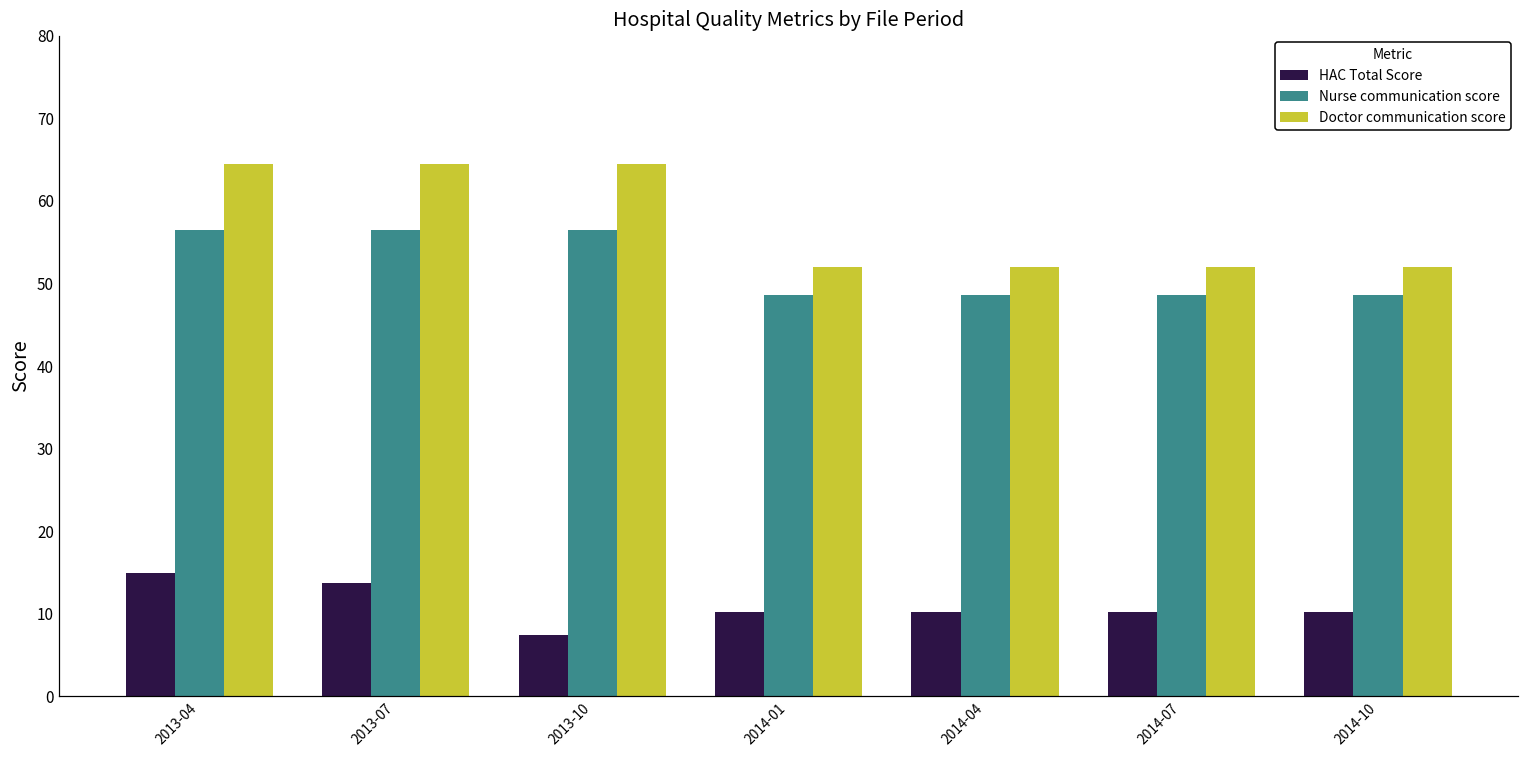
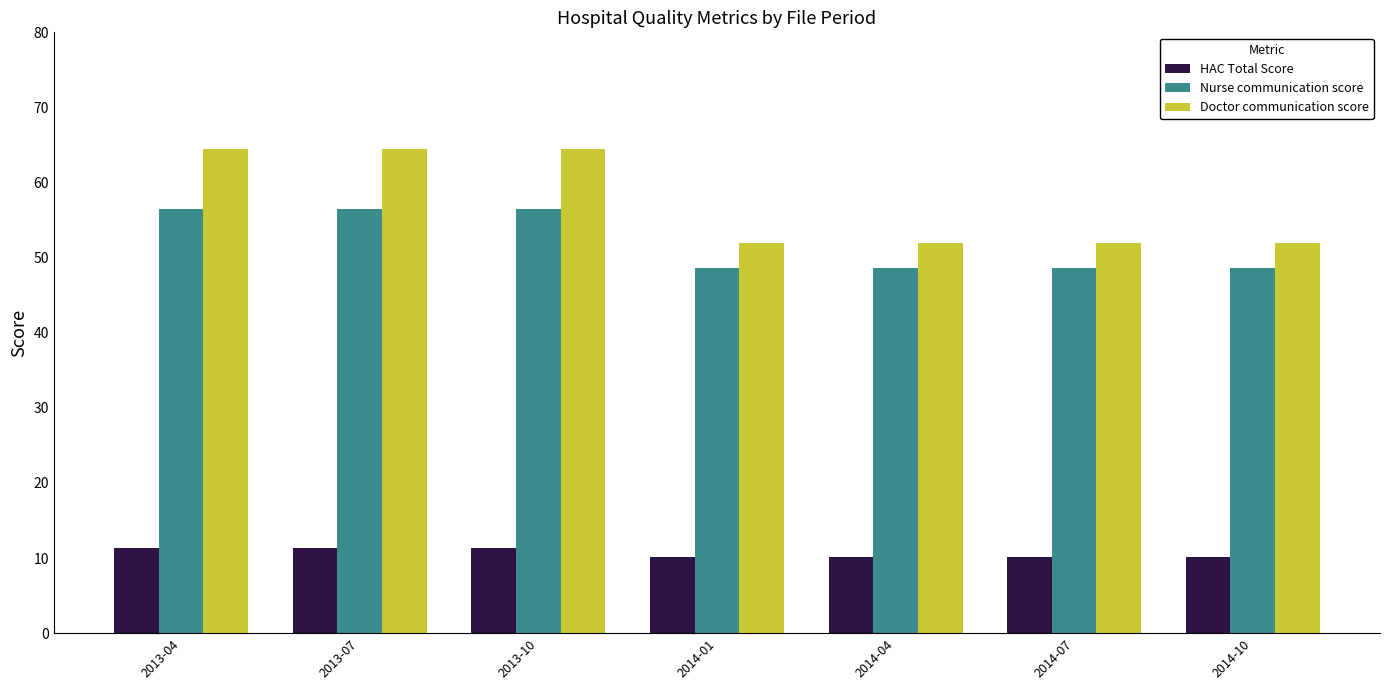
HAC Total Score, 2013-04: 15 -> 11
HAC Total Score, 2013-07: 14 -> 11
HAC Total Score, 2013-10: 7 -> 11
